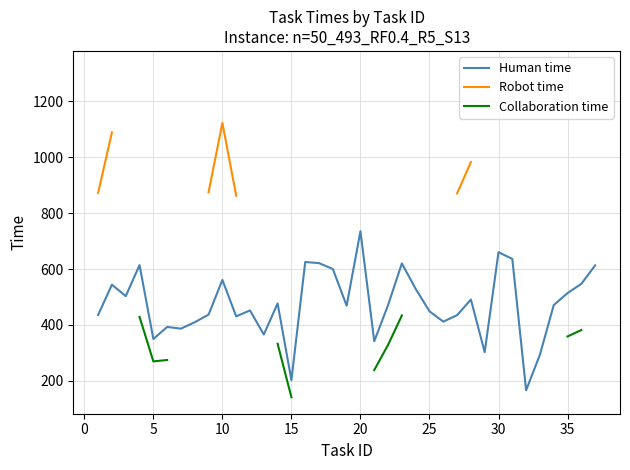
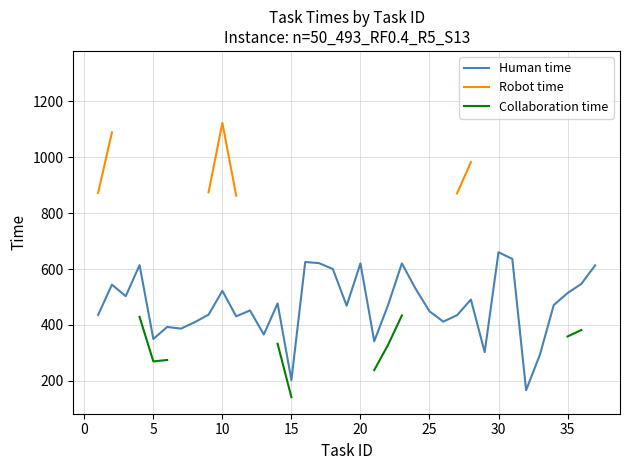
Human time, 10: 560 -> 520
Human time, 20: 740 -> 620
